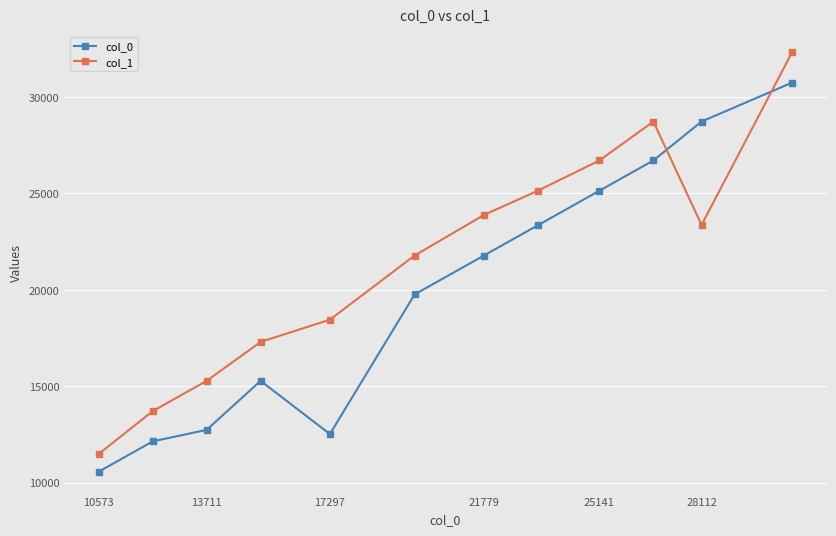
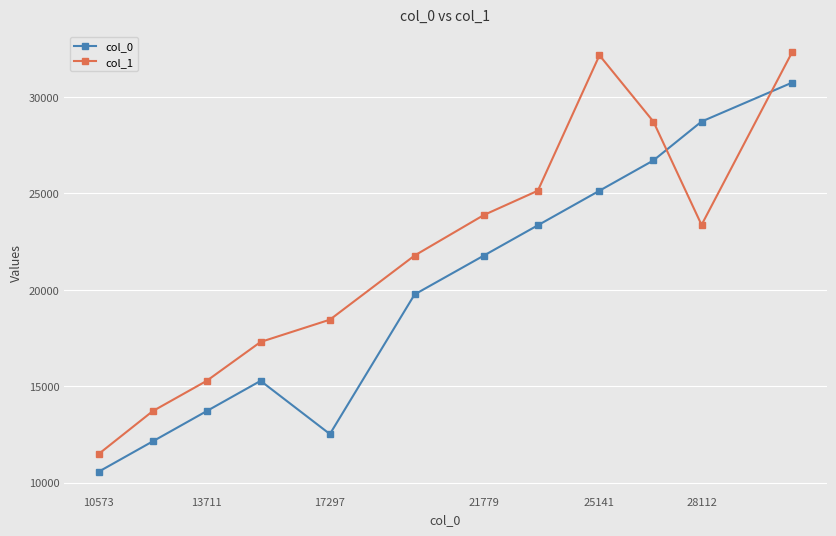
col_0, 13711: 12700 -> 13700
col_1, 25141: 26700 -> 32200
